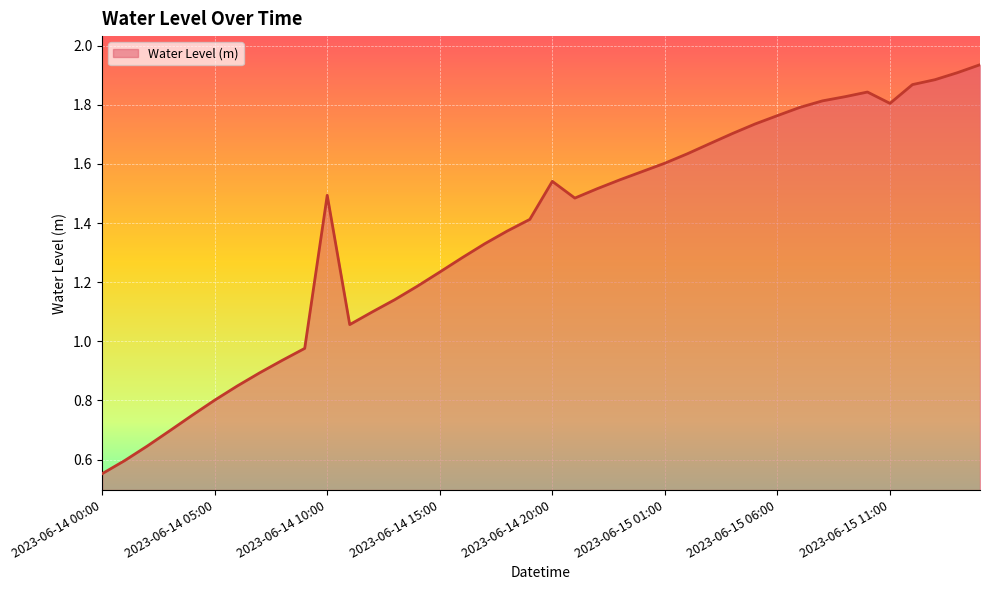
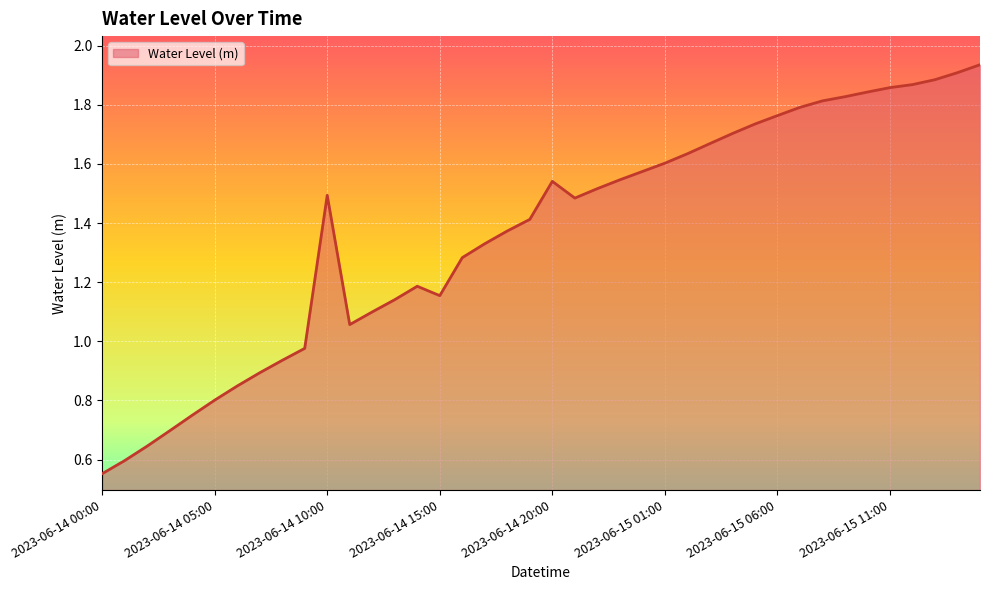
2023-06-14 15:00: 1.23 -> 1.15
2023-06-15 11:00: 1.81 -> 1.86
